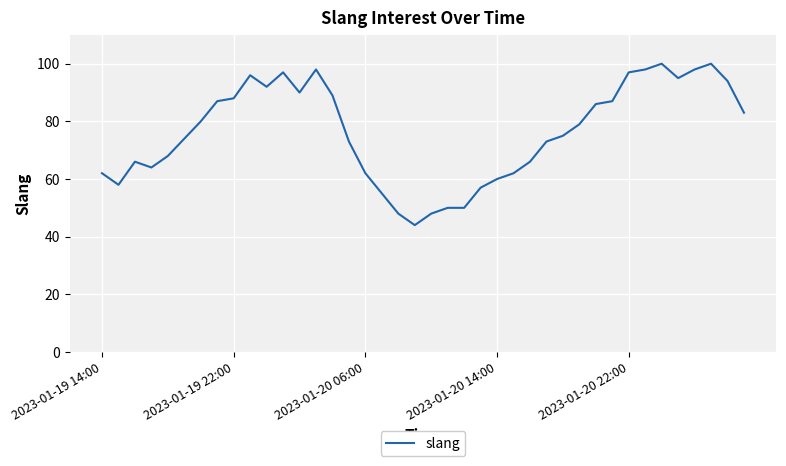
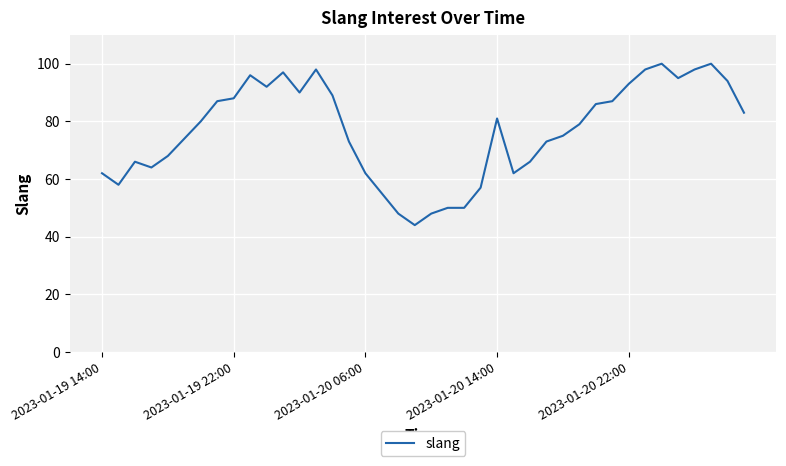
2023-01-20 14:00: 60 -> 81
2023-01-20 22:00: 97 -> 93
